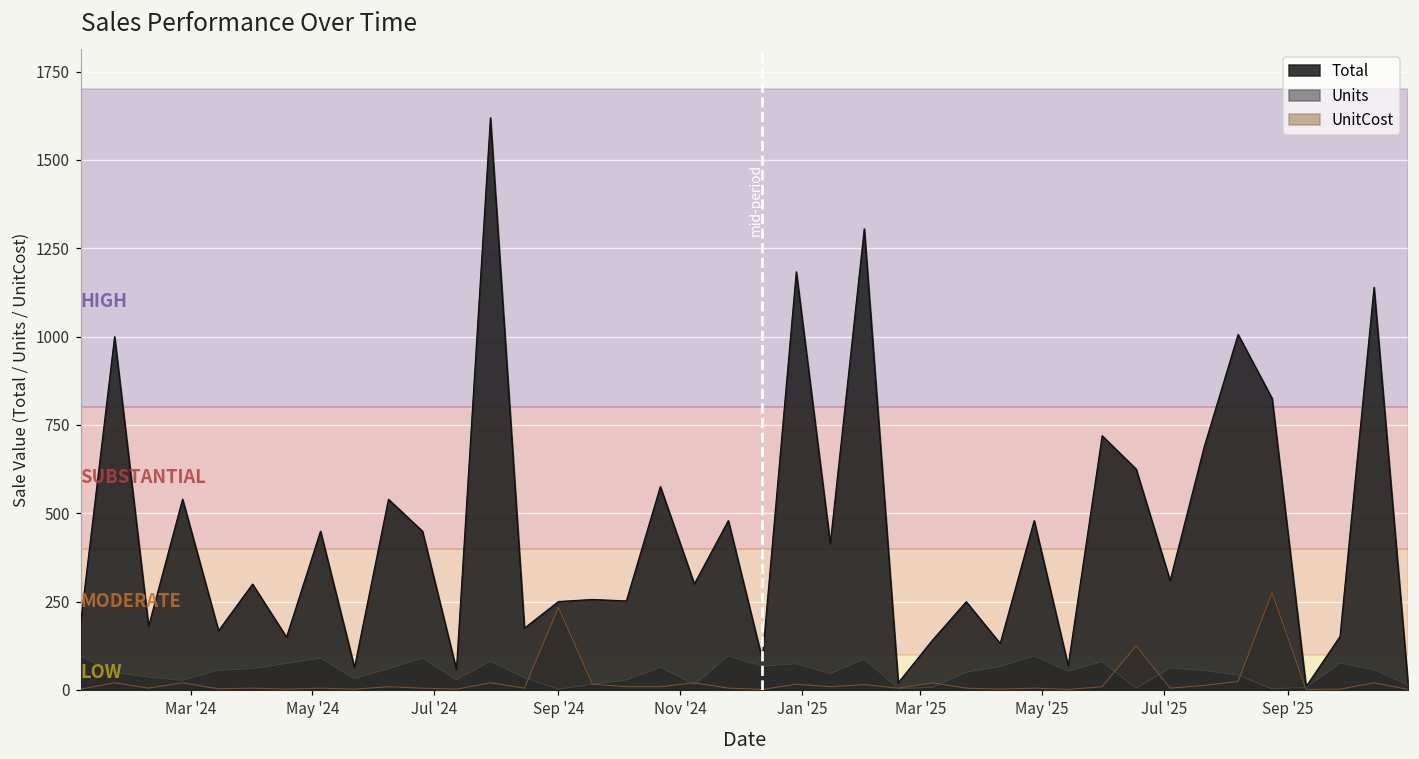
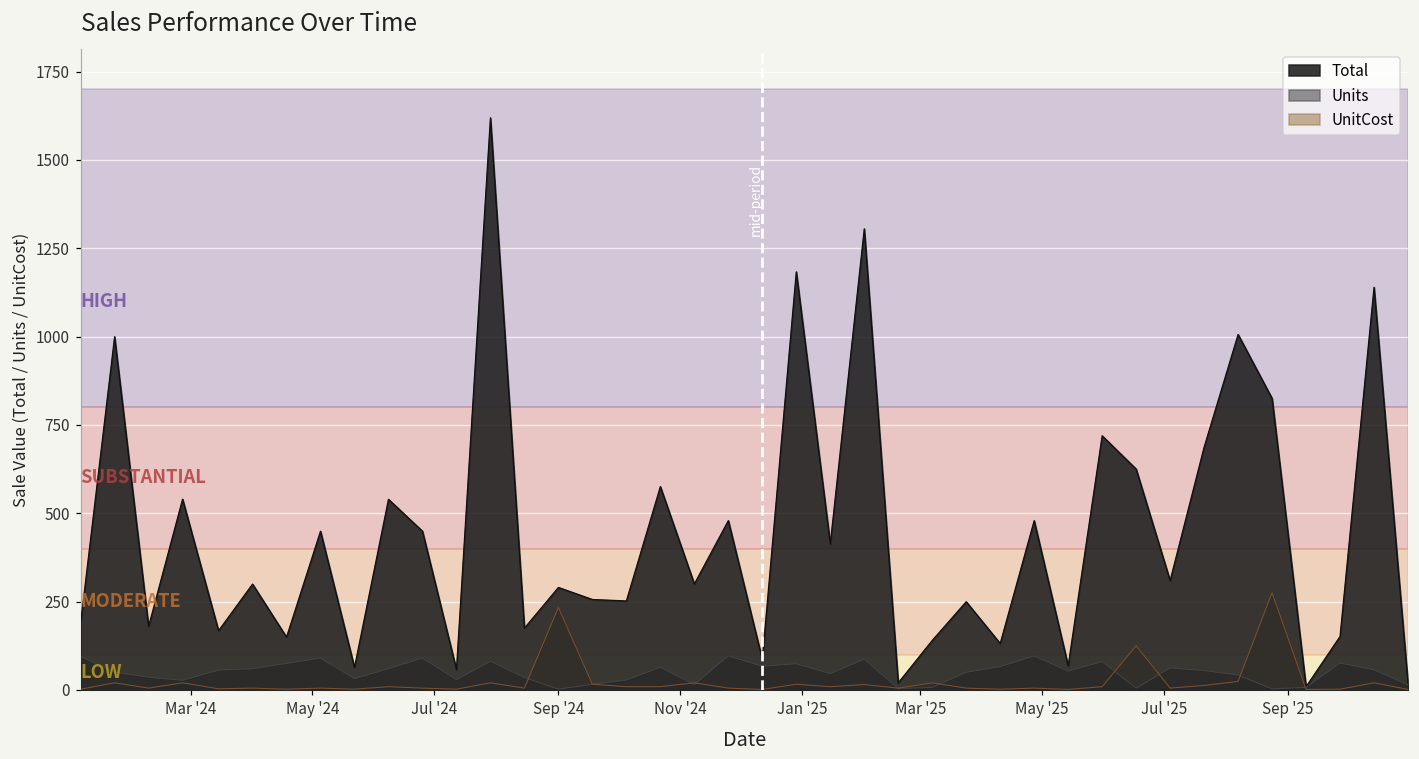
Total, Sep '24: 250 -> 290
